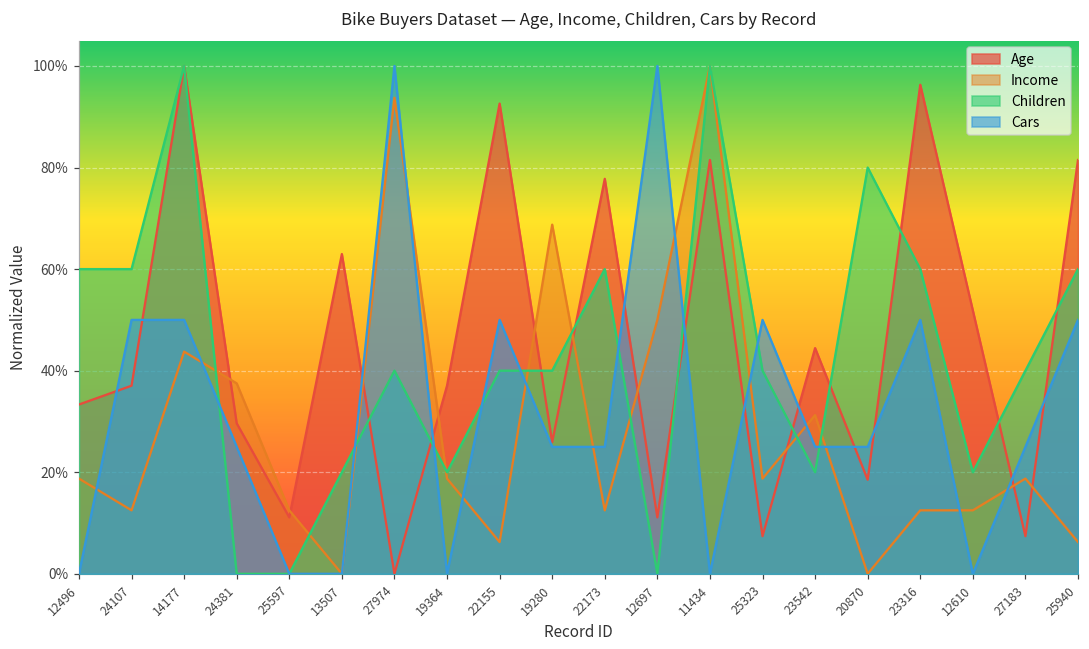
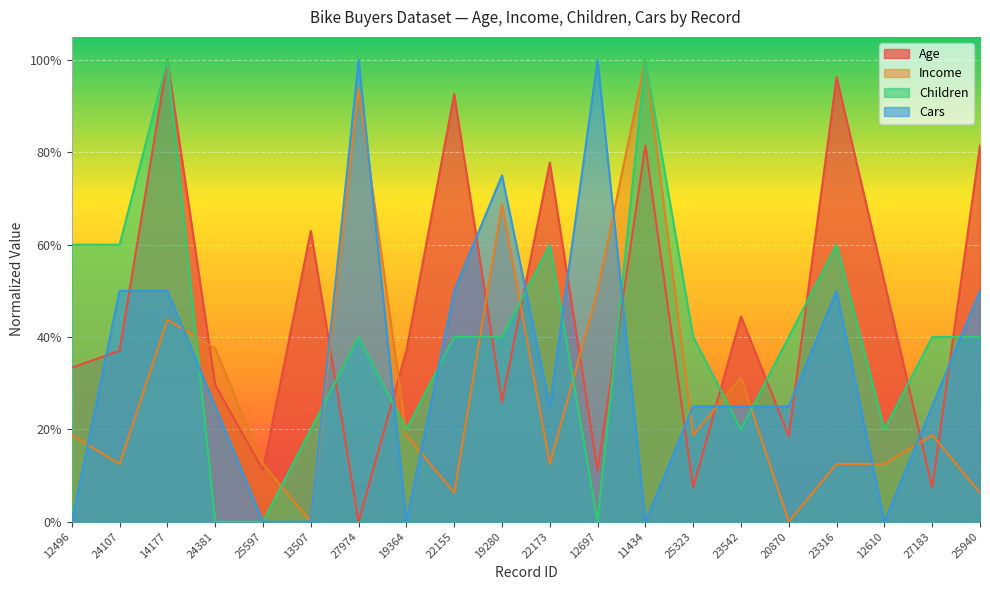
Cars, 19280: 25% -> 75%
Cars, 25323: 50% -> 25%
Children, 20870: 80% -> 40%
Children, 25940: 60% -> 40%
